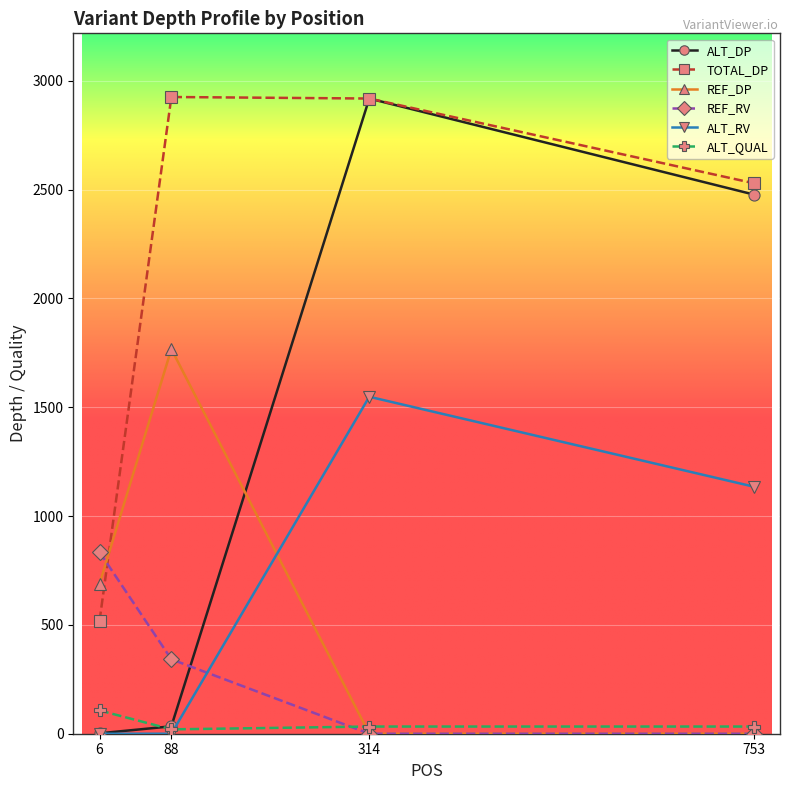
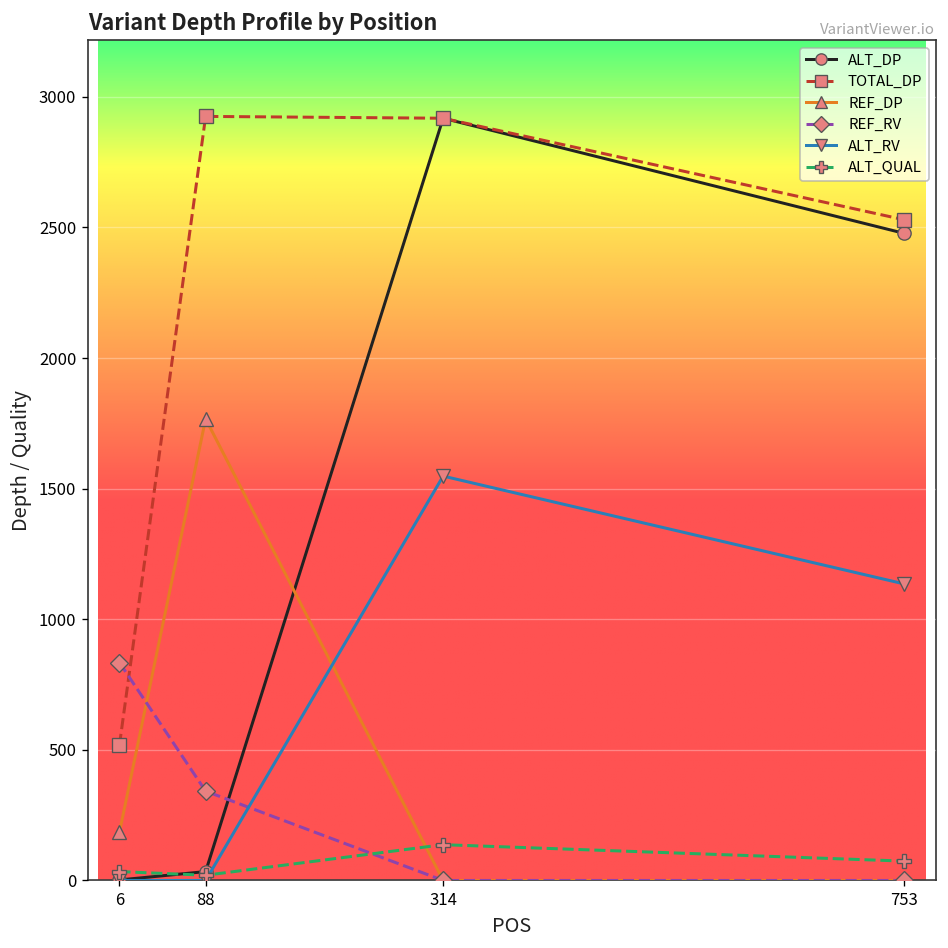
REF_DP, 6: 690 -> 190
ALT_QUAL, 6: 110 -> 30
ALT_QUAL, 314: 30 -> 140
ALT_QUAL, 753: 30 -> 70
